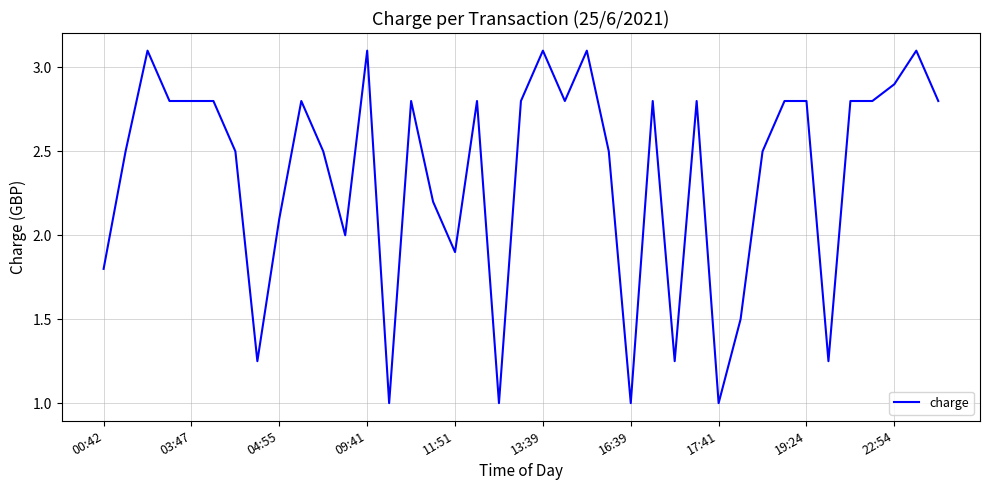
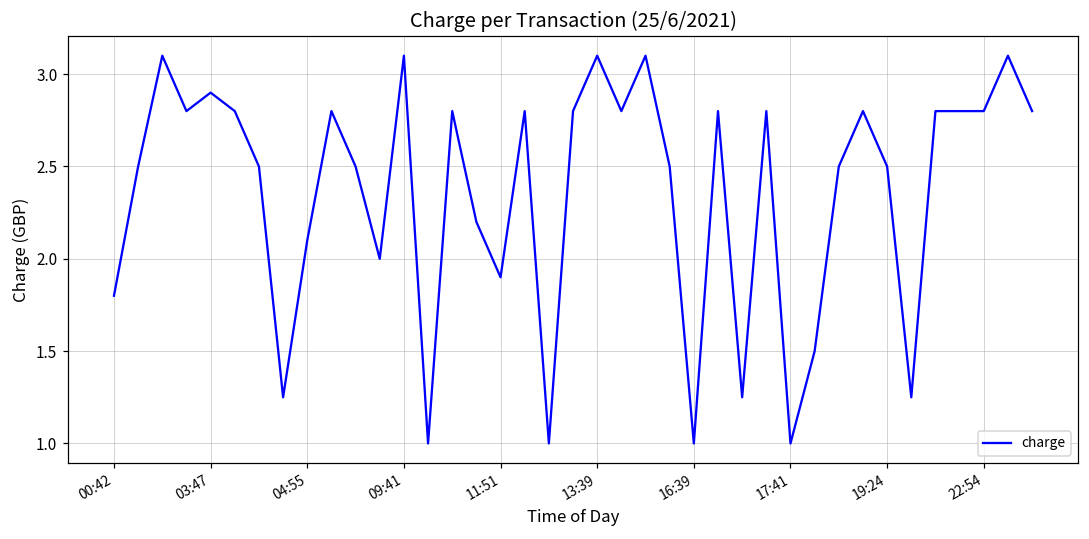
03:47: 2.8 -> 2.9
19:24: 2.8 -> 2.5
22:54: 2.9 -> 2.8
